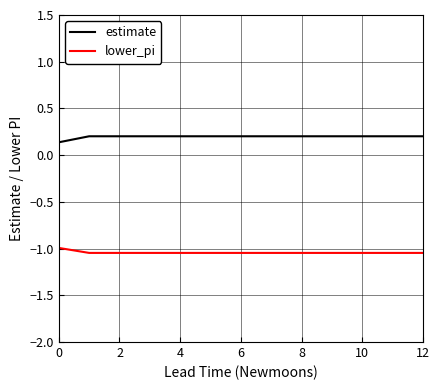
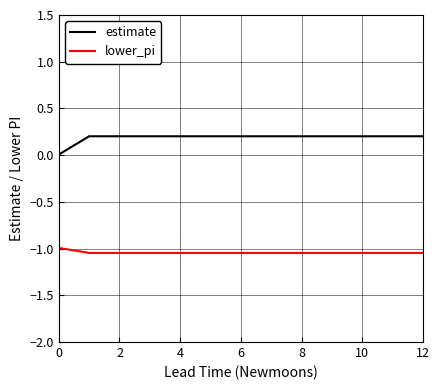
estimate, 0: 0.1 -> 0.0
